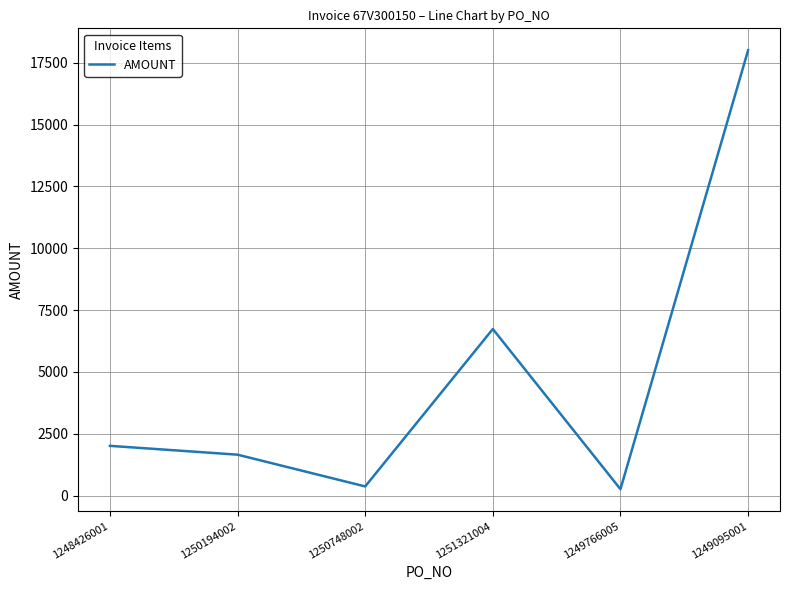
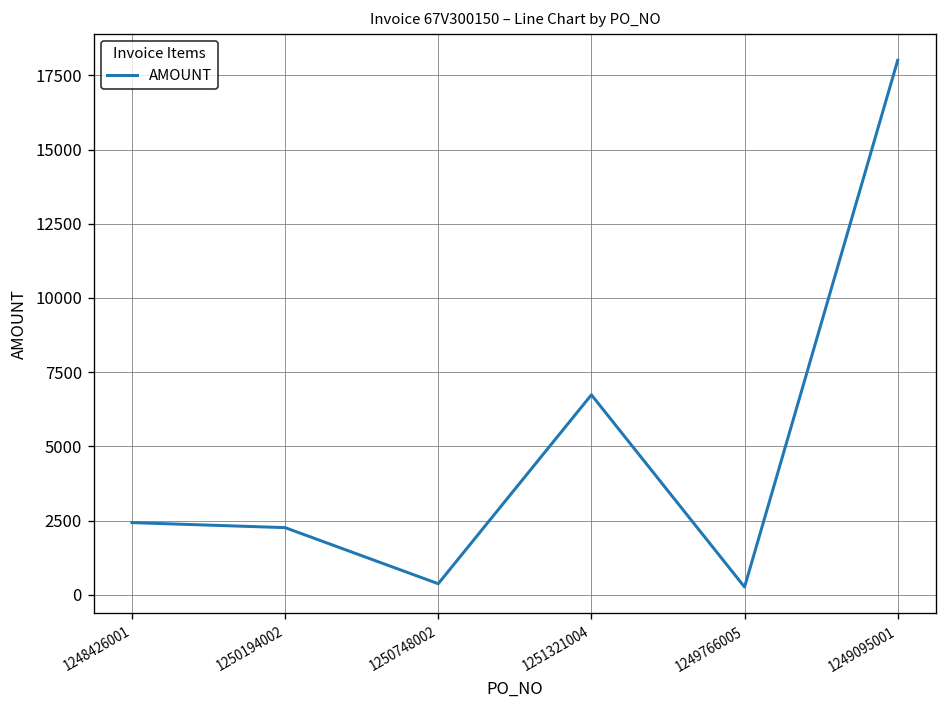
1248426001: 2000 -> 2400
1250194002: 1700 -> 2300
